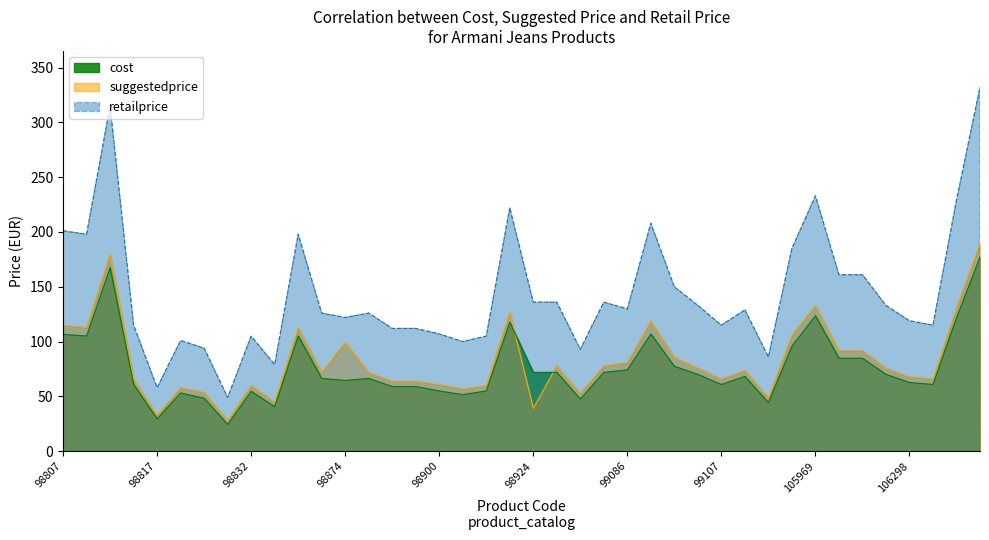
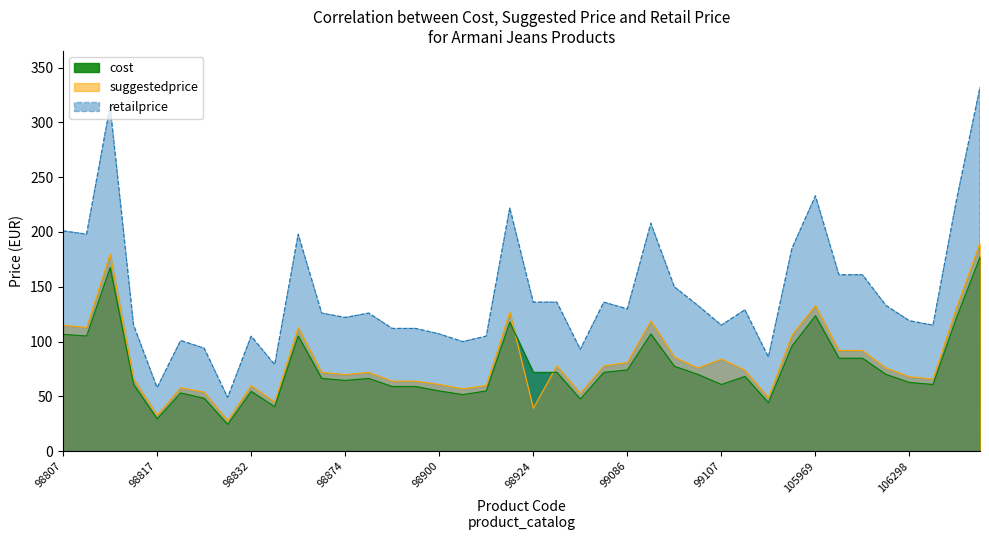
suggestedprice, 98874: 100 -> 70
suggestedprice, 99107: 66 -> 84
